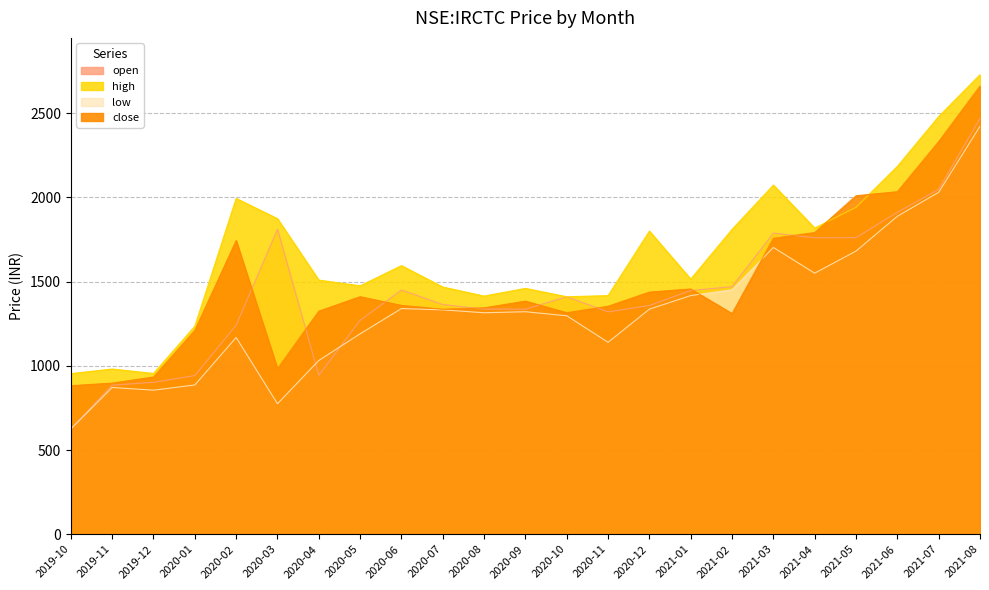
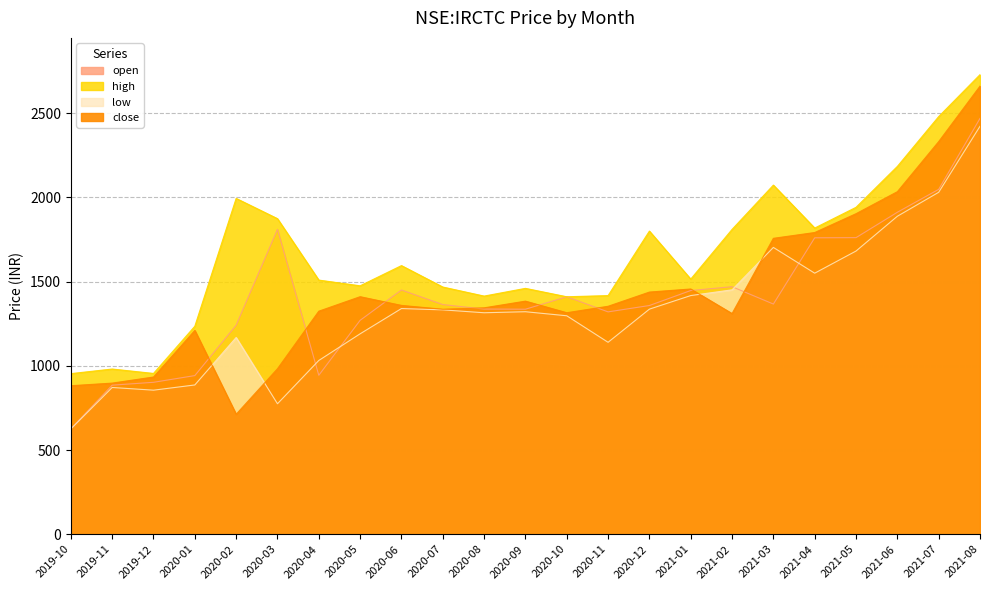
close, 2020-02: 1740 -> 710
open, 2021-03: 1790 -> 1370
close, 2021-05: 2010 -> 1900
